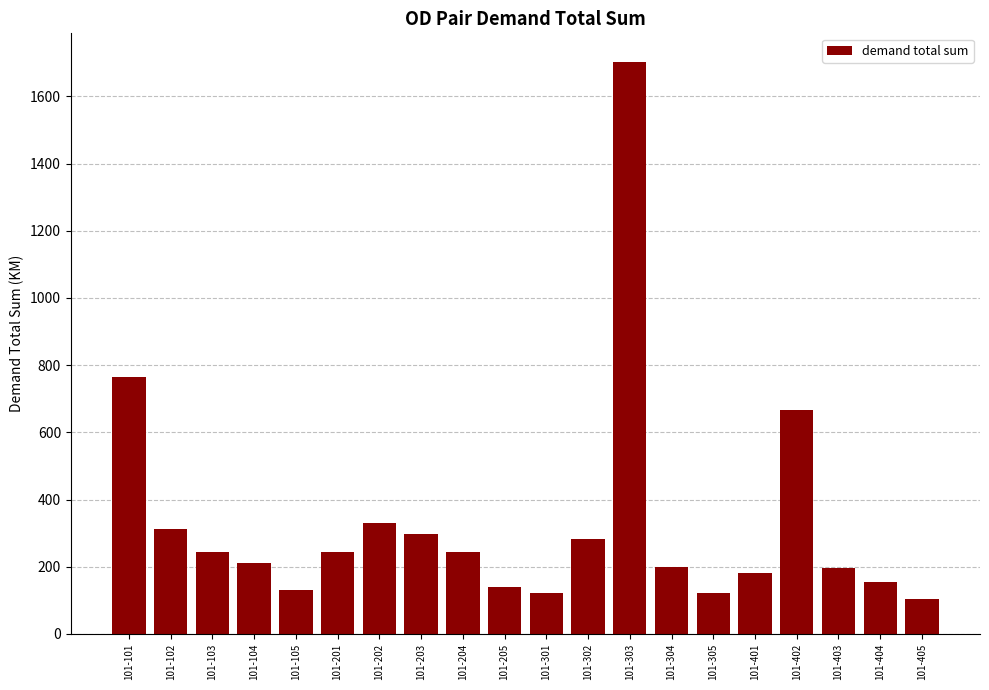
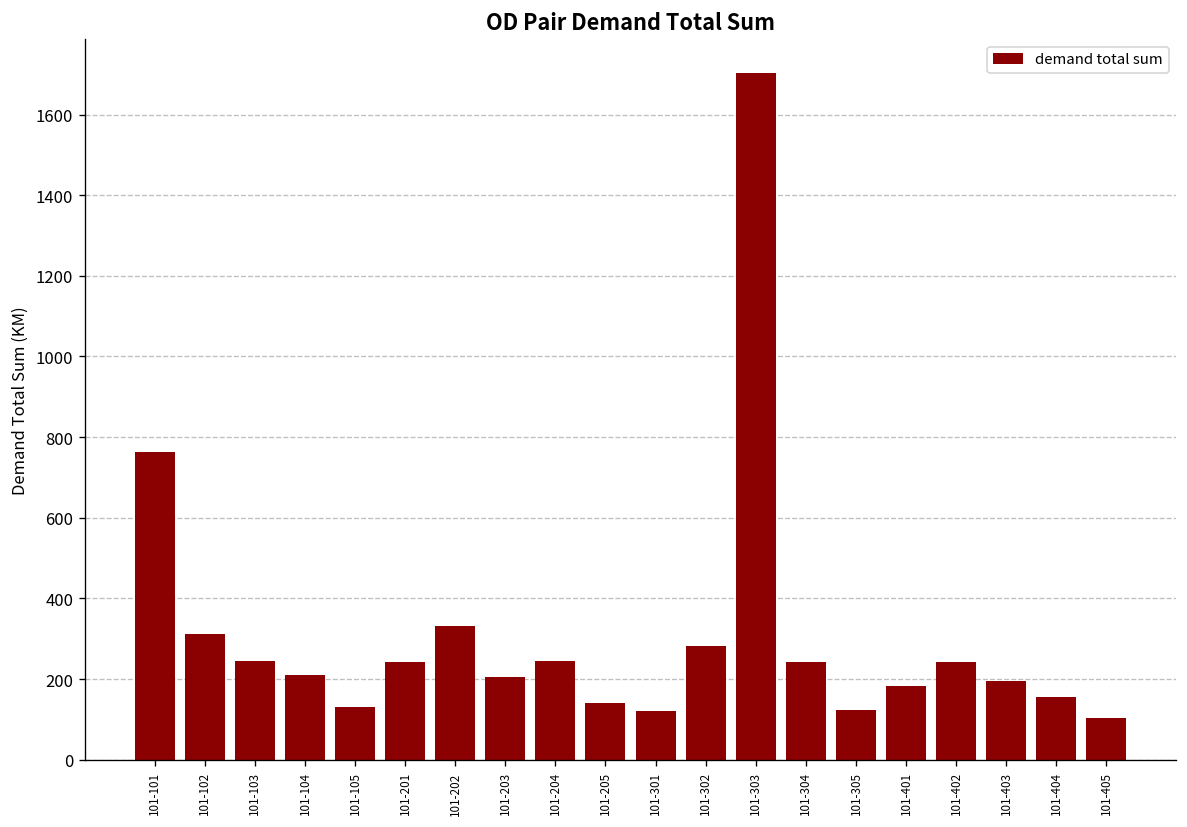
101-203: 300 -> 200
101-304: 200 -> 240
101-402: 670 -> 240
